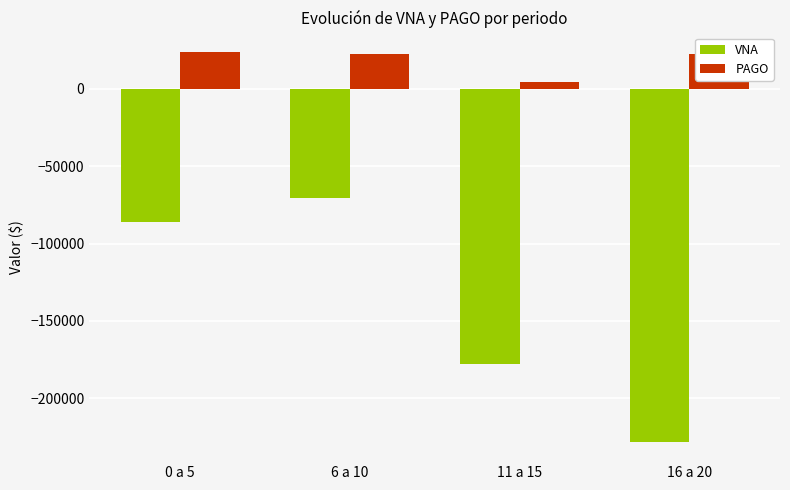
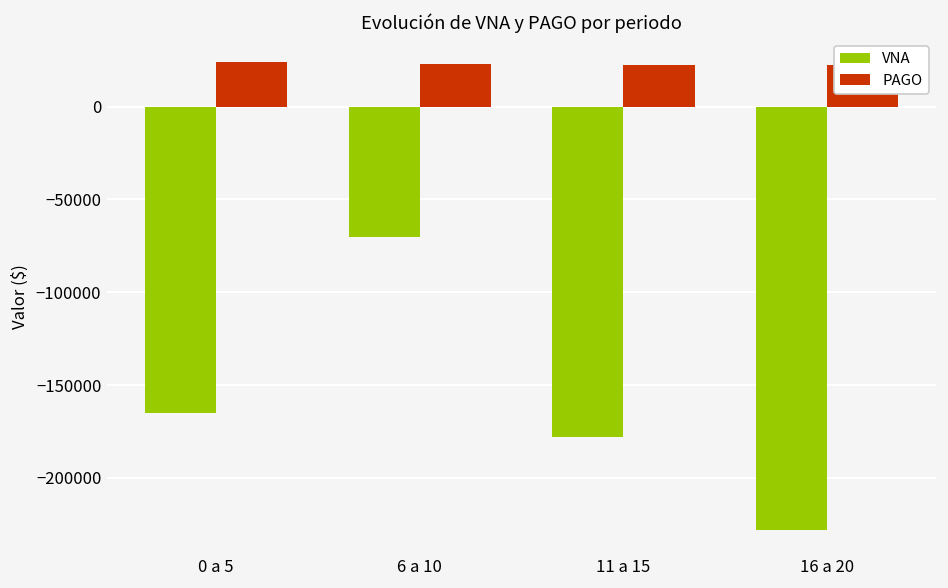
VNA, 0 a 5: -86000 -> -165000
PAGO, 11 a 15: 4000 -> 23000
